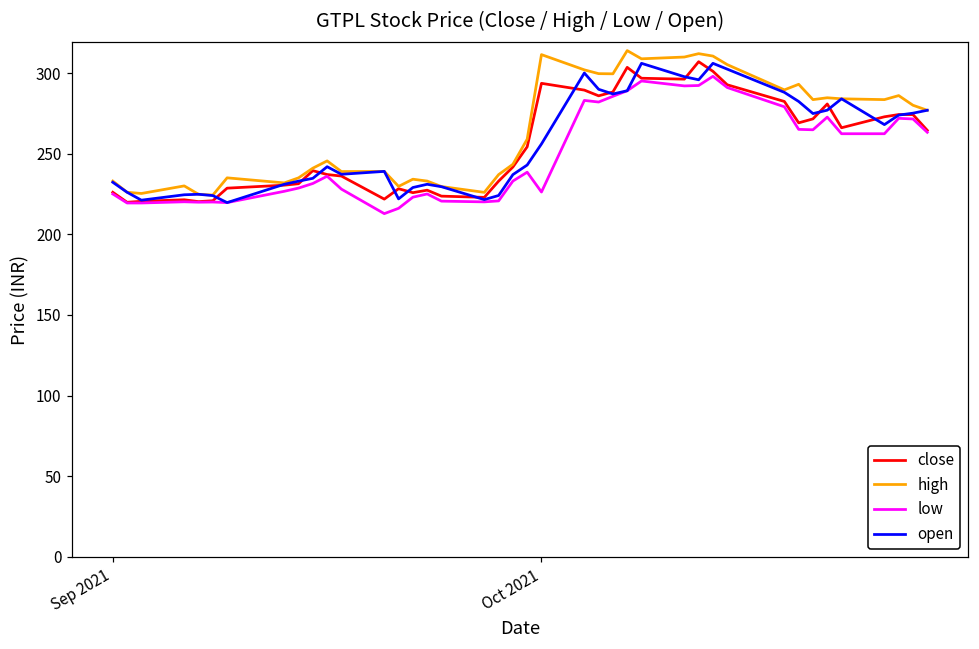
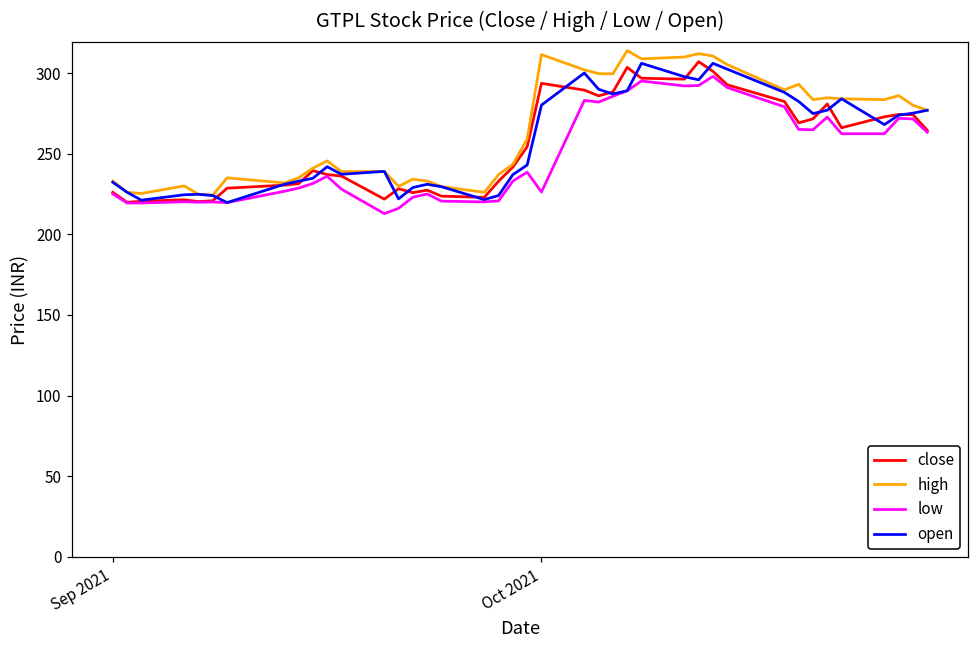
open, Oct 2021: 256 -> 280
